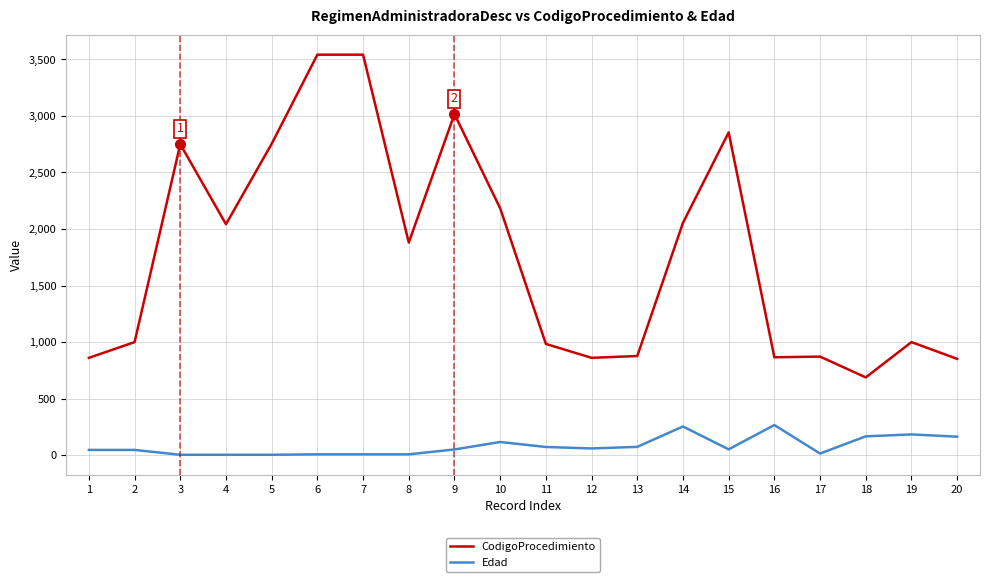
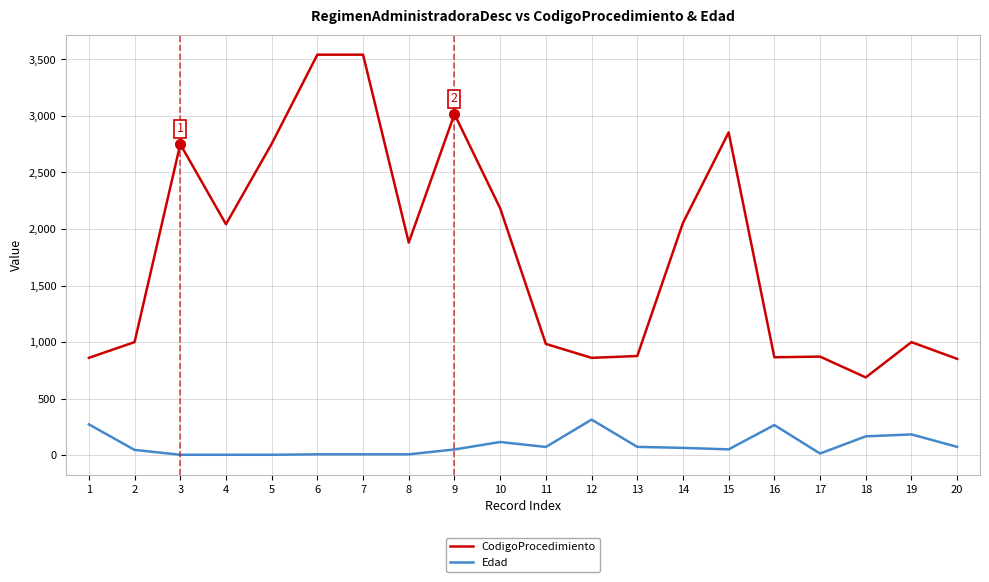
Edad, 1: 50 -> 270
Edad, 12: 60 -> 320
Edad, 14: 250 -> 70
Edad, 20: 160 -> 70
